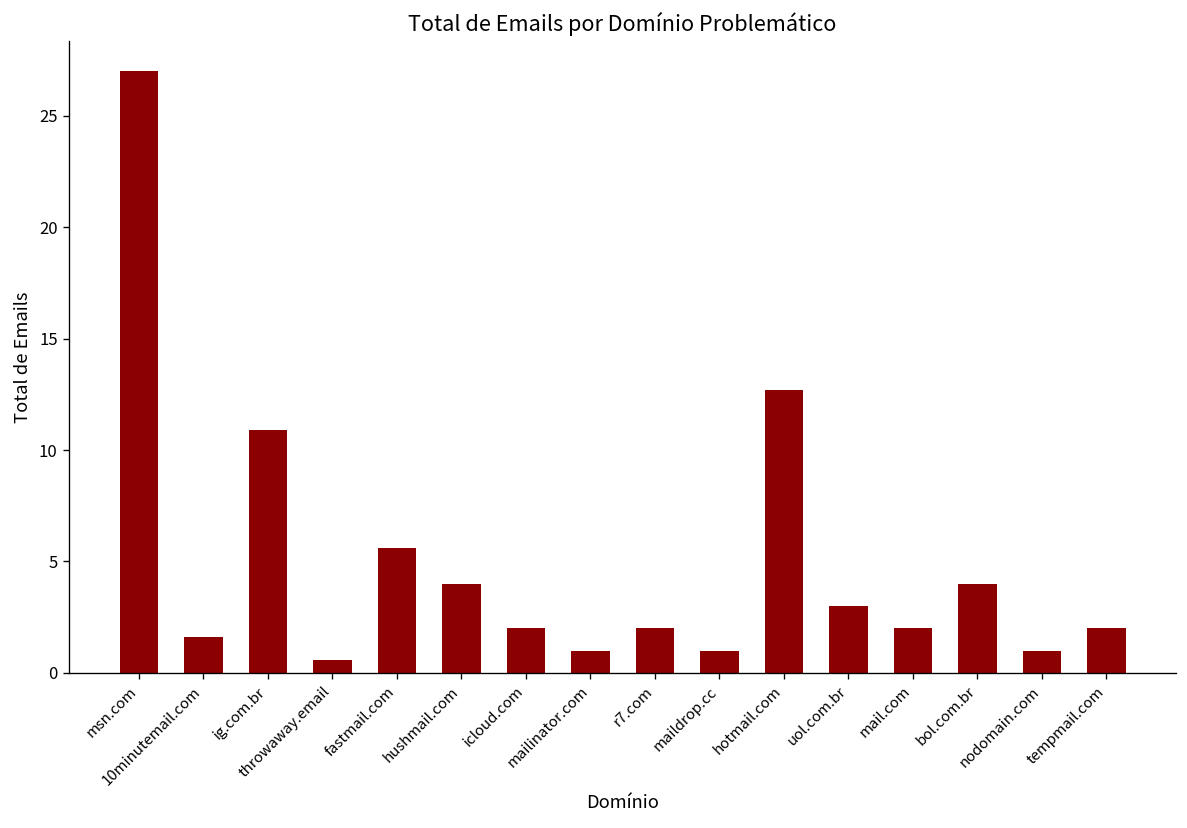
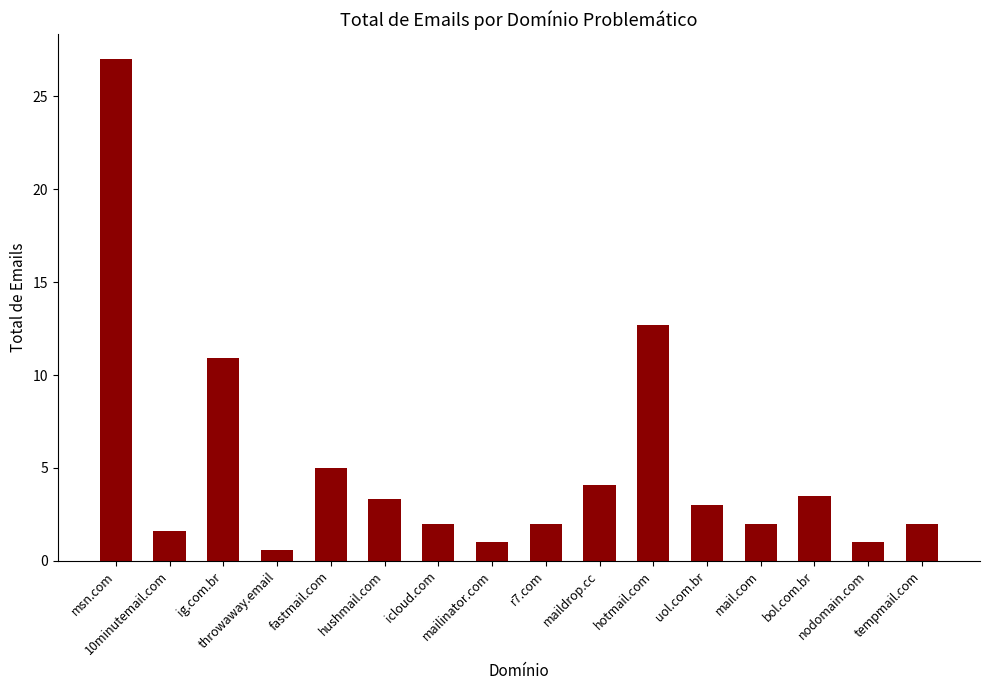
fastmail.com: 5.6 -> 5.0
hushmail.com: 4.0 -> 3.3
maildrop.cc: 1.0 -> 4.1
bol.com.br: 4.0 -> 3.5
